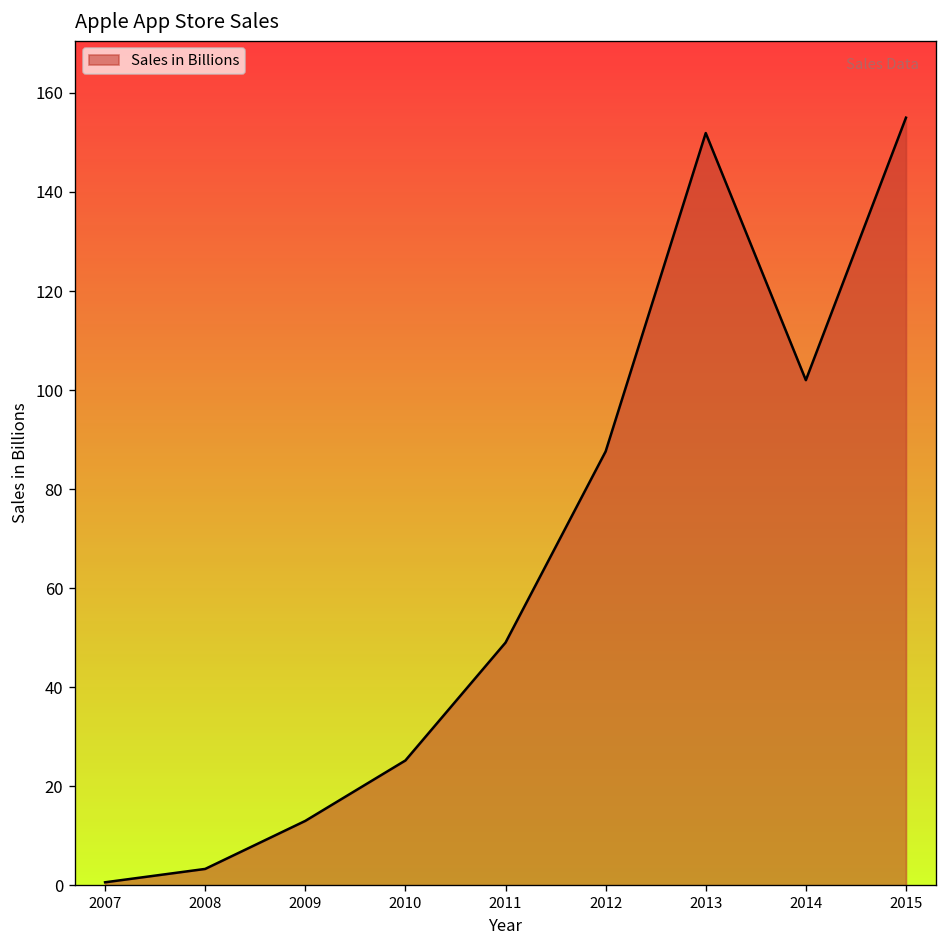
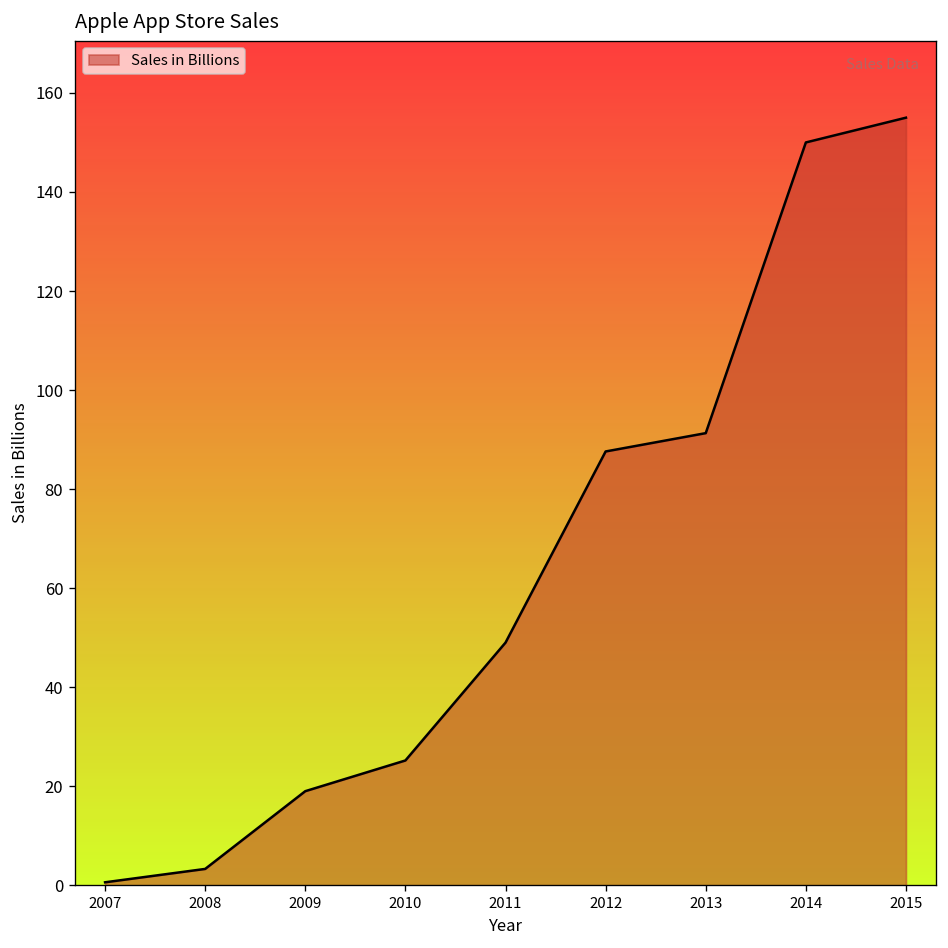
2009: 13 -> 19
2013: 152 -> 91
2014: 102 -> 150
